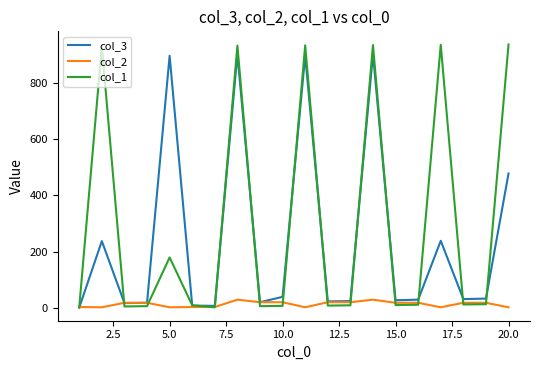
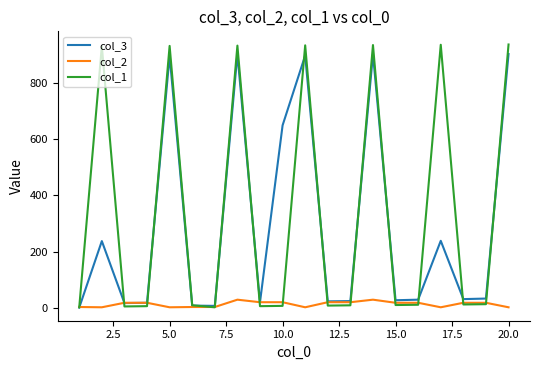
col_1, 5.0: 180 -> 930
col_3, 10.0: 40 -> 650
col_3, 20.0: 480 -> 900
